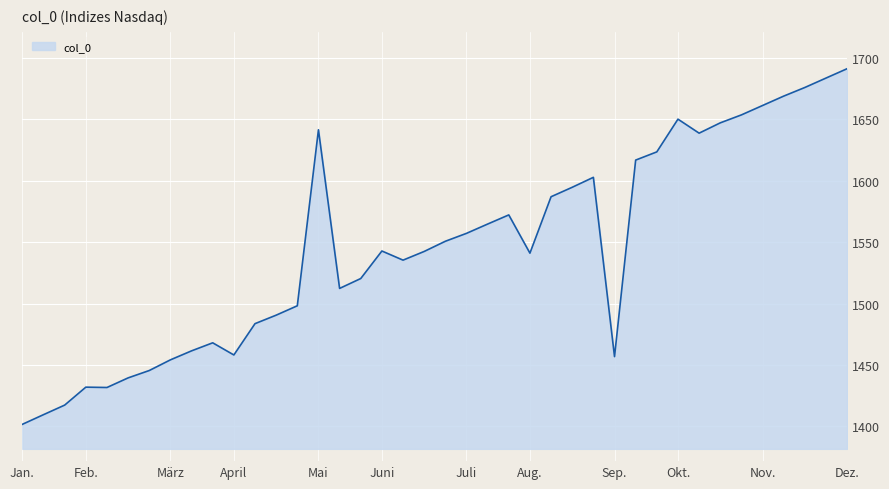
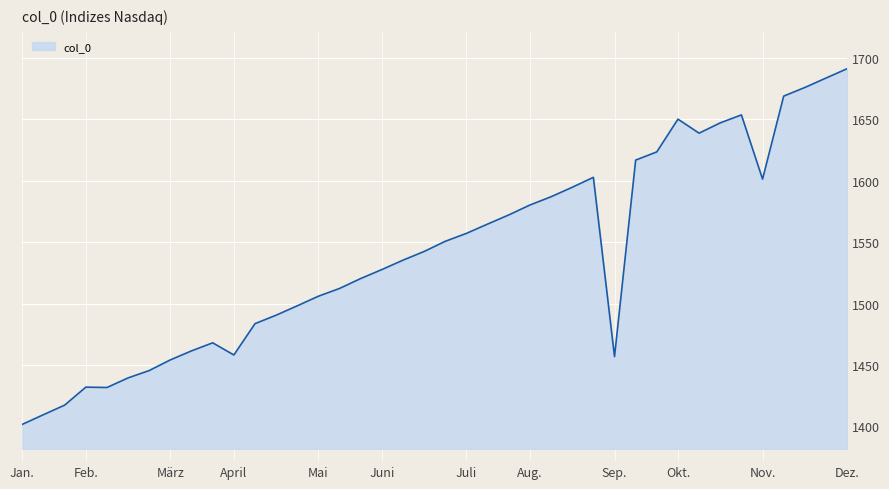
Mai: 1642 -> 1506
Juni: 1543 -> 1528
Aug.: 1541 -> 1580
Nov.: 1661 -> 1601
